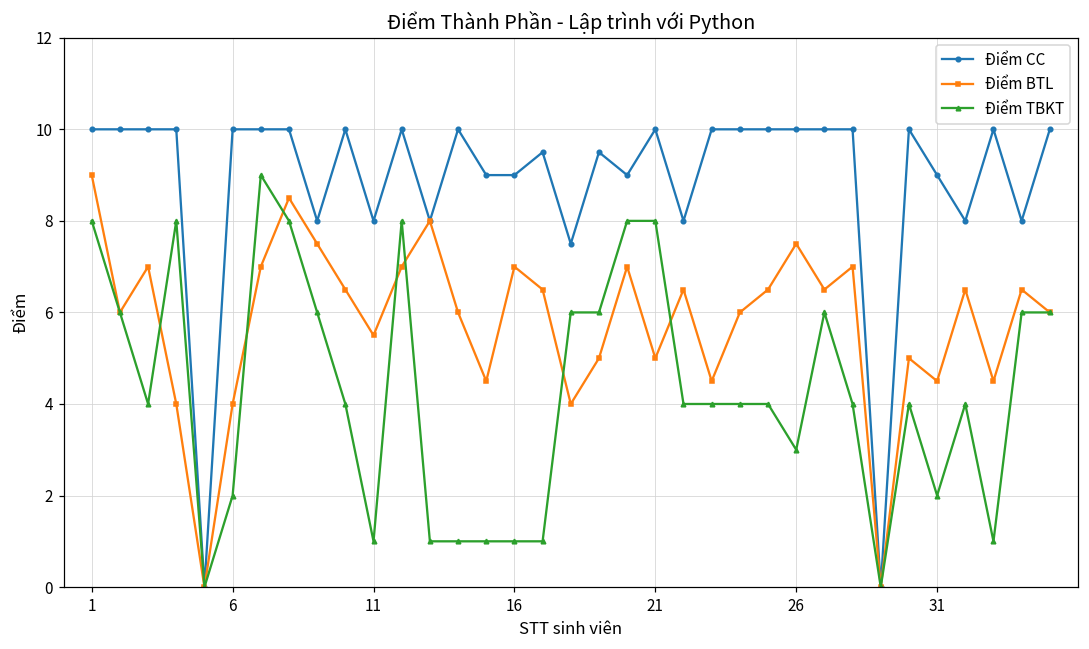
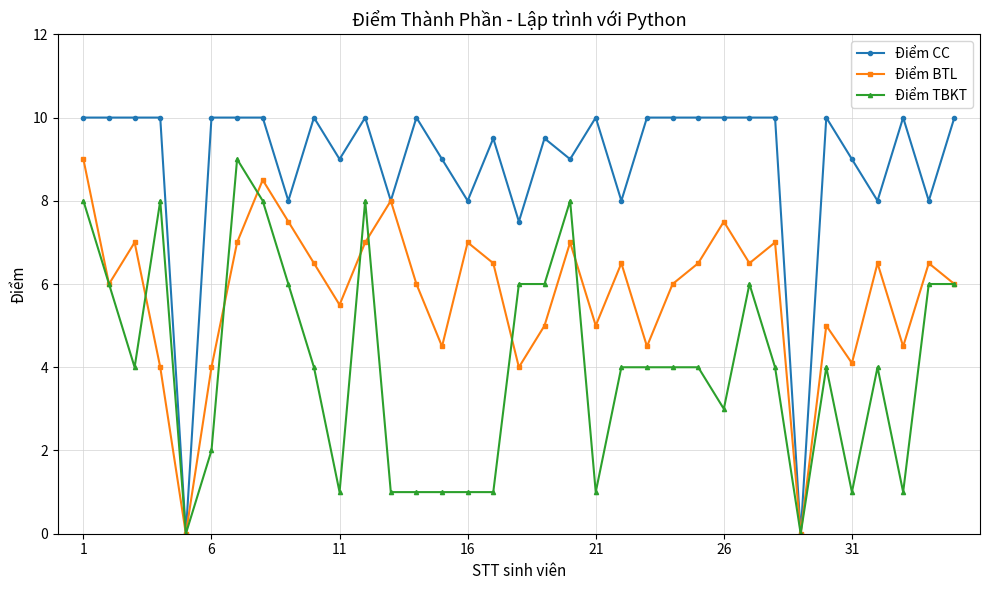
Điểm CC, 11: 8 -> 9
Điểm CC, 16: 9 -> 8
Điểm TBKT, 21: 8 -> 1
Điểm BTL, 31: 4.5 -> 4.1
Điểm TBKT, 31: 2 -> 1
